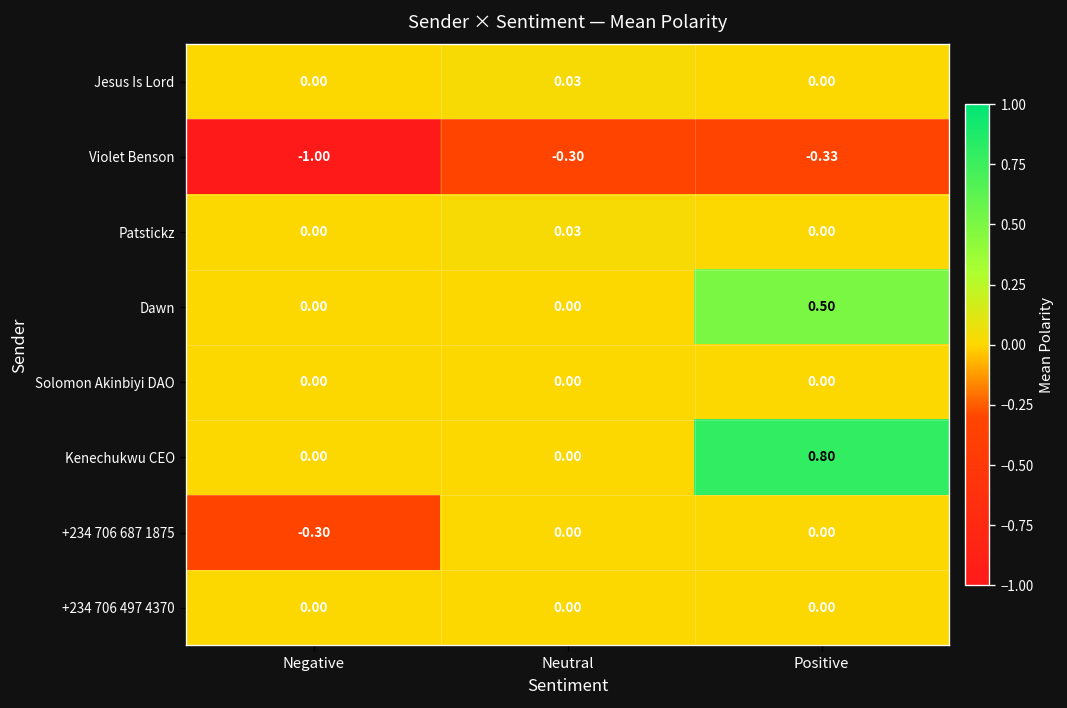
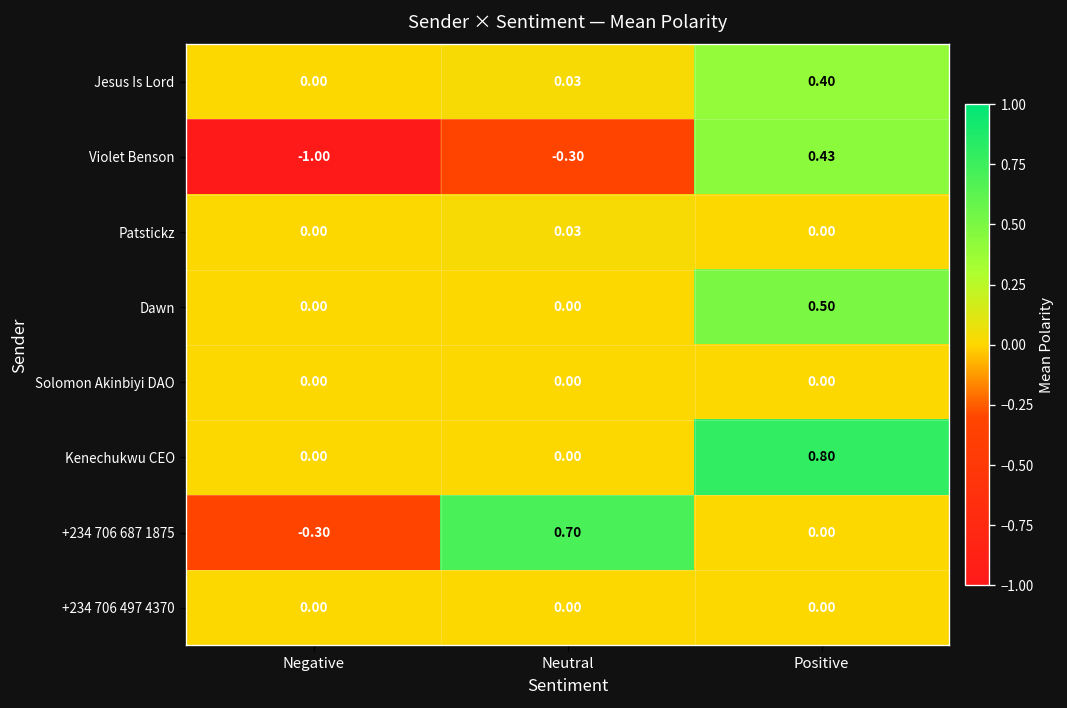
Jesus Is Lord, Positive: 0.00 -> 0.40
Violet Benson, Positive: -0.33 -> 0.43
+234 706 687 1875, Neutral: 0.00 -> 0.70
